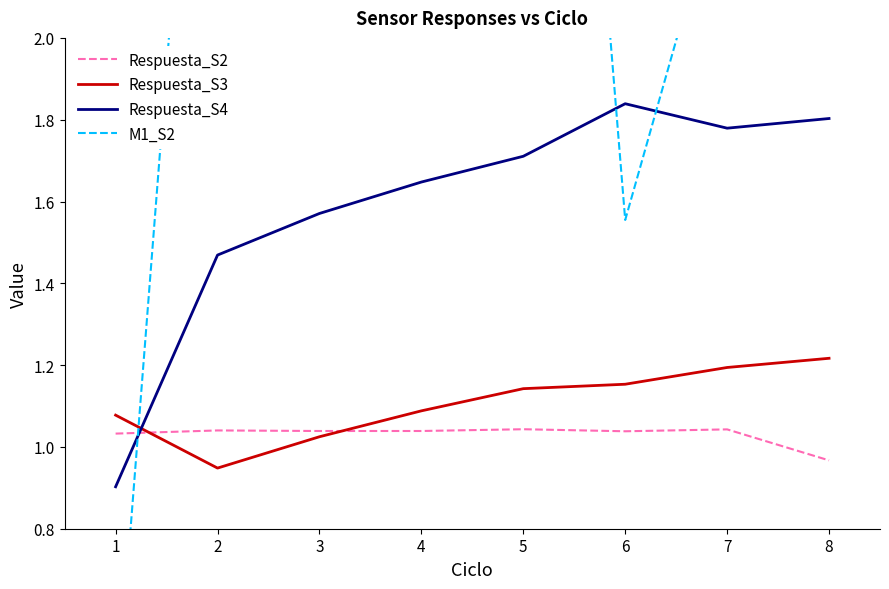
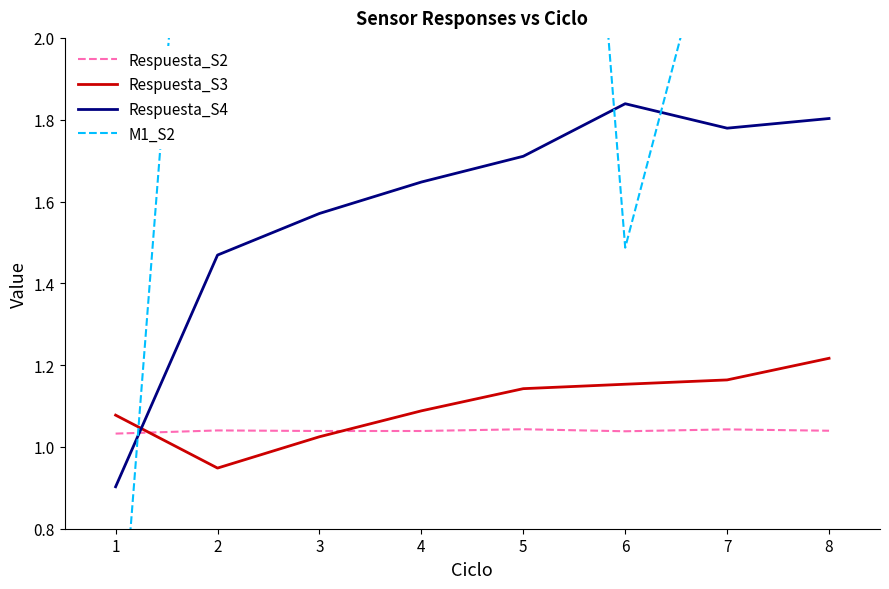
M1_S2, 6: 1.55 -> 1.49
Respuesta_S3, 7: 1.19 -> 1.16
Respuesta_S2, 8: 0.97 -> 1.04
